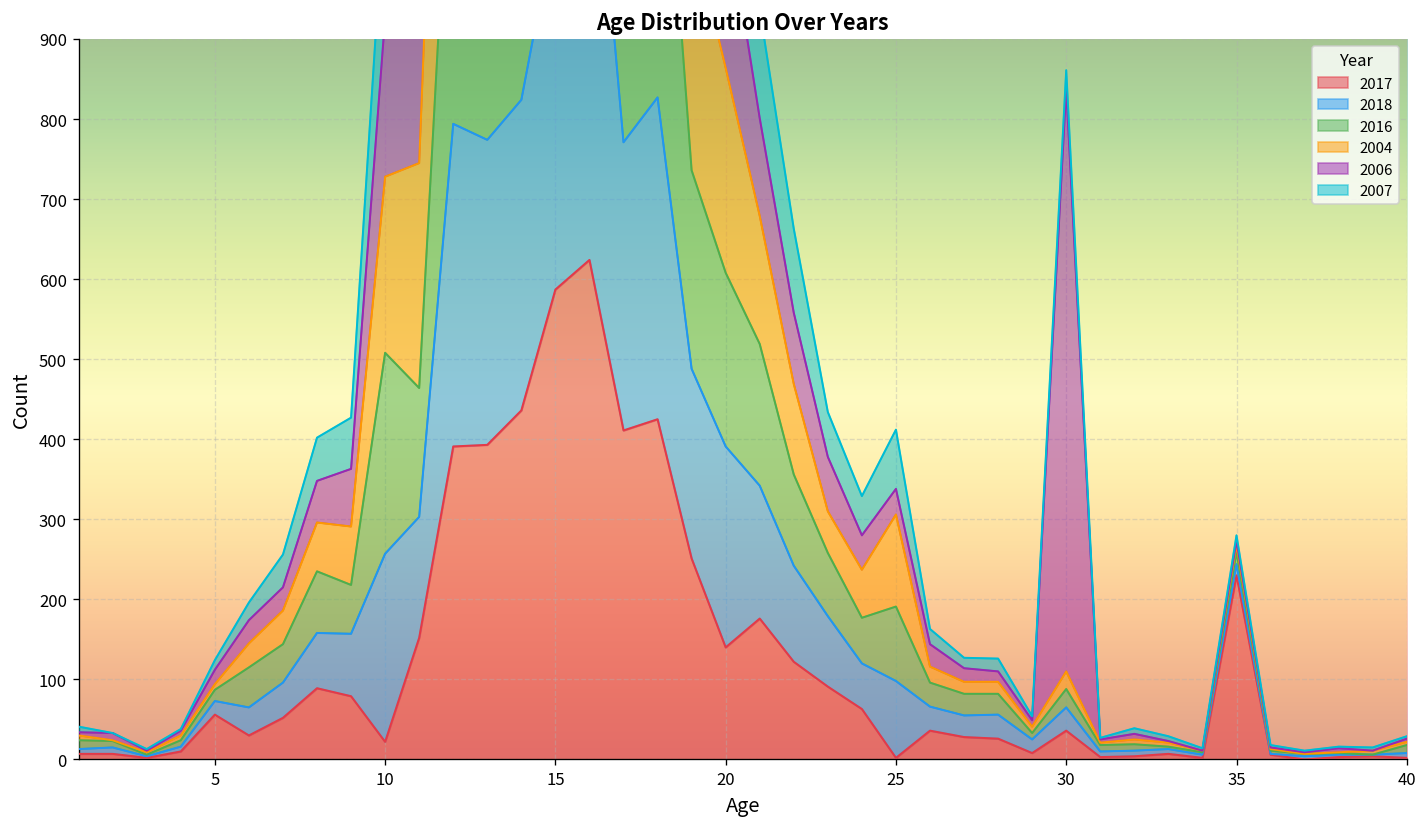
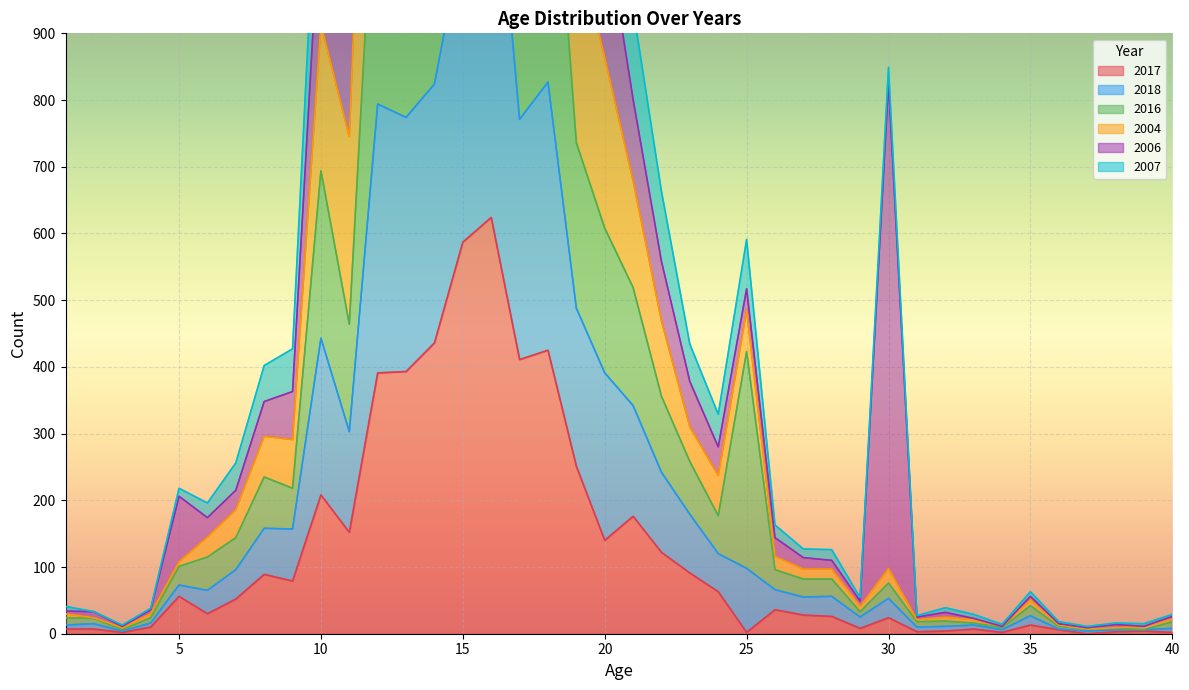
2016, 5: 10 -> 30
2006, 5: 20 -> 100
2017, 10: 20 -> 210
2016, 25: 90 -> 330
2004, 25: 120 -> 60
2017, 30: 40 -> 20
2017, 35: 230 -> 10
